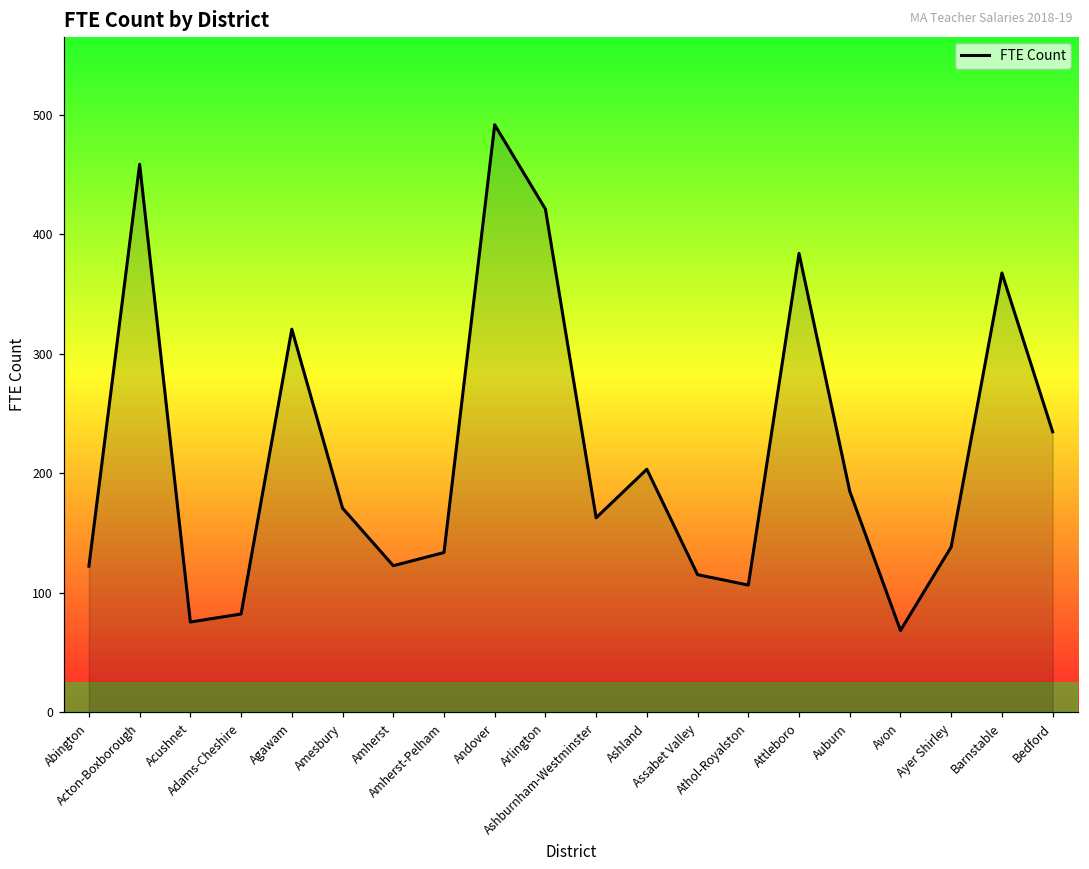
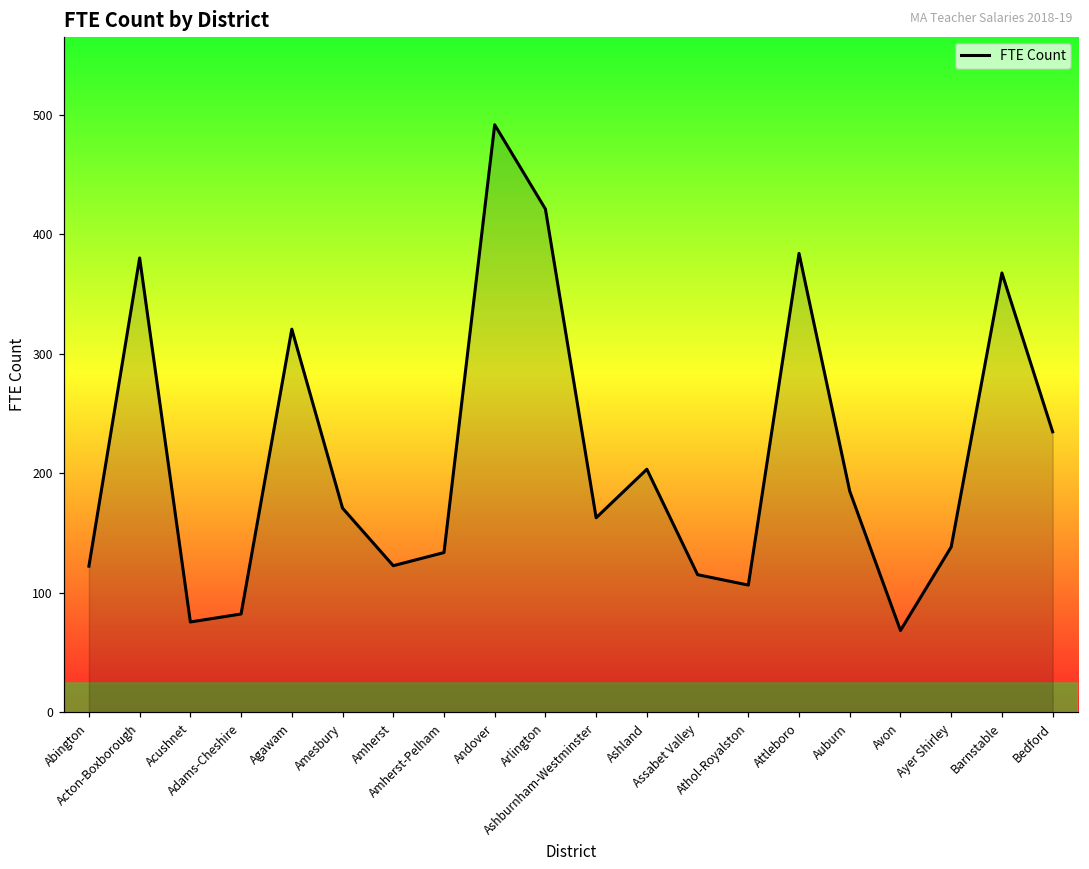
Acton-Boxborough: 459 -> 380
